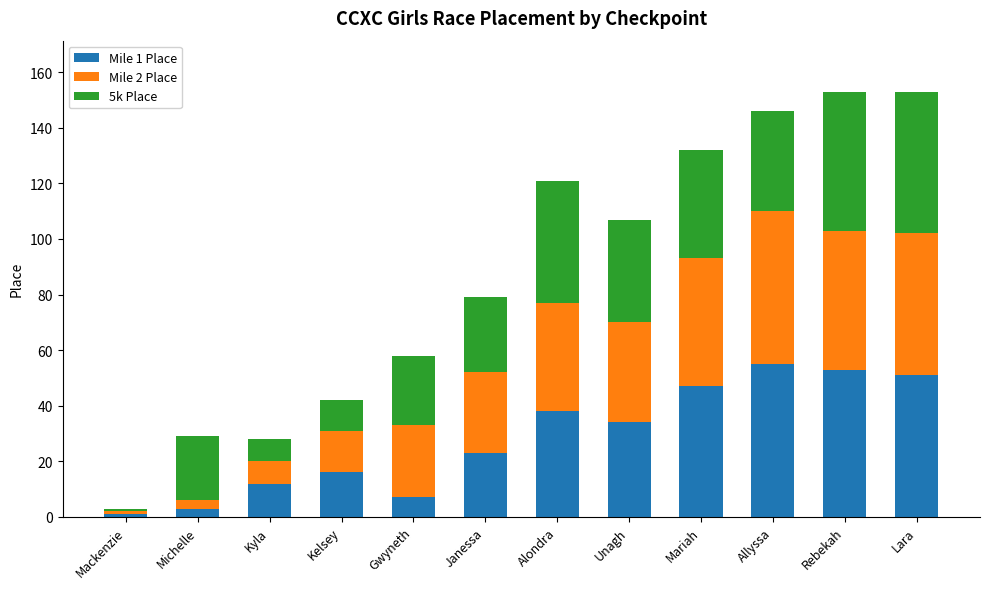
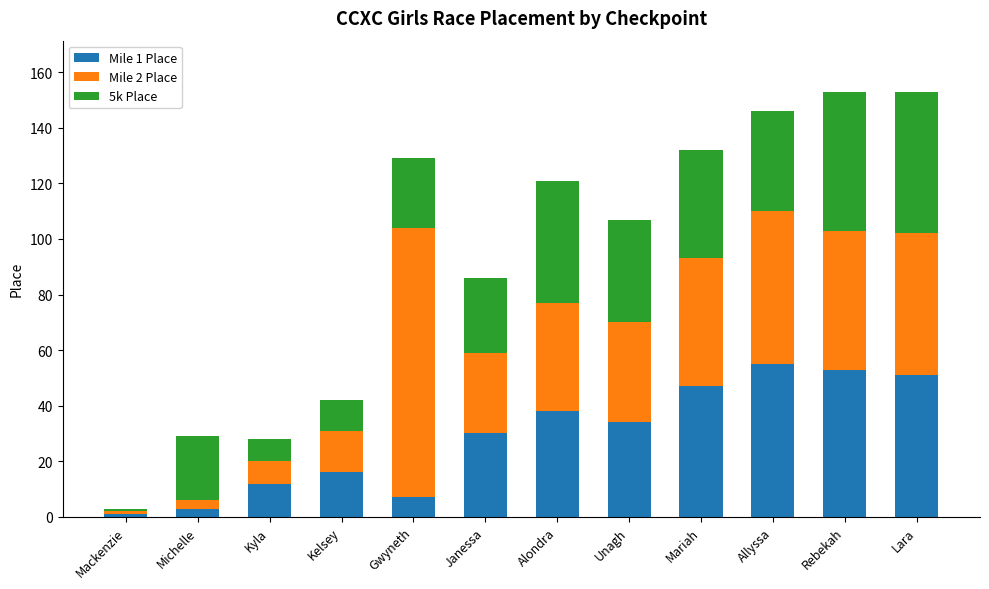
Mile 2 Place, Gwyneth: 26 -> 97
Mile 1 Place, Janessa: 23 -> 30
